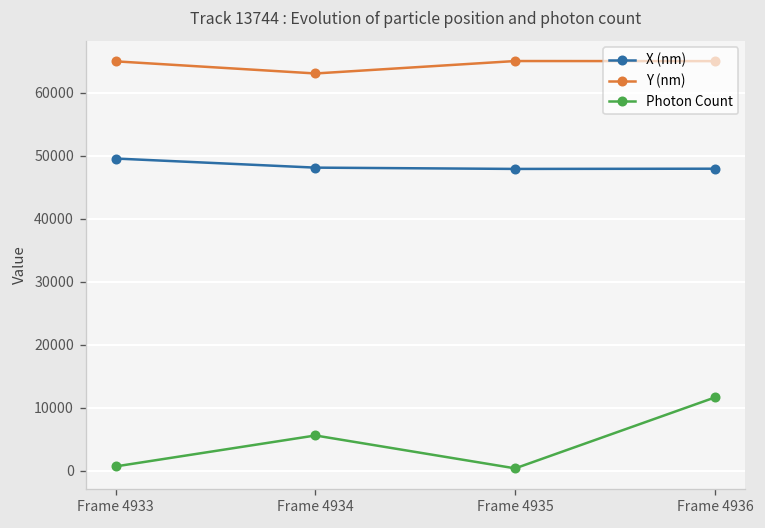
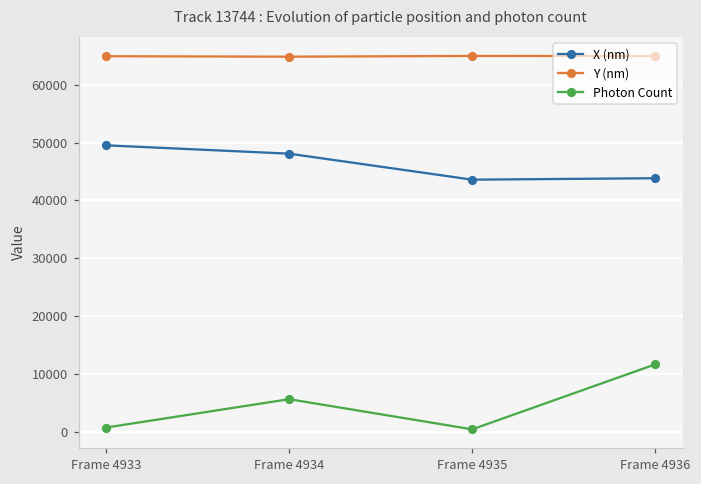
Y (nm), Frame 4934: 63000 -> 65000
X (nm), Frame 4935: 48000 -> 44000
X (nm), Frame 4936: 48000 -> 44000
